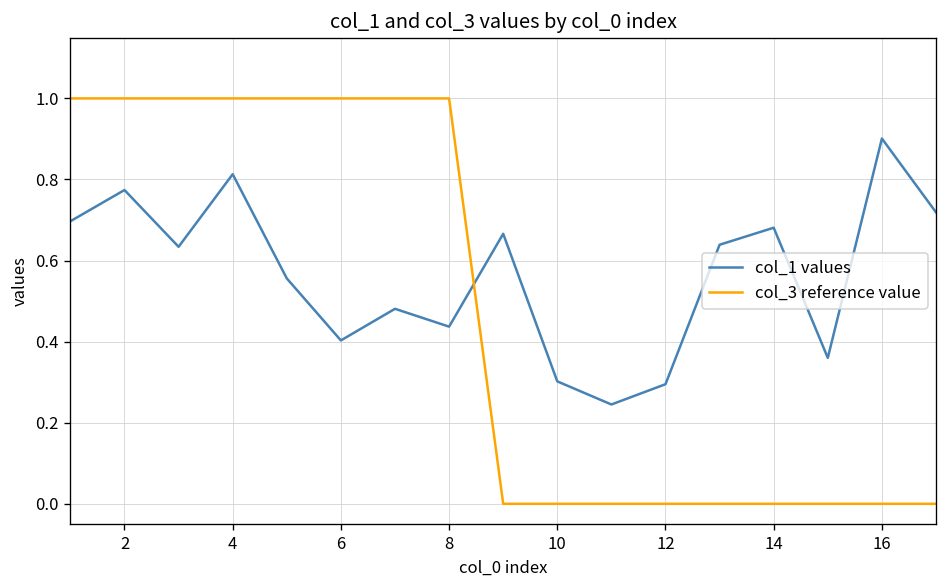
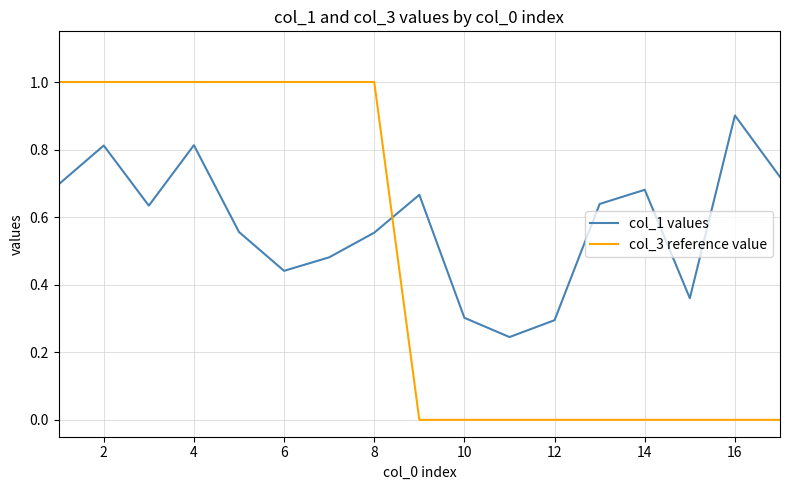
col_1 values, 2: 0.77 -> 0.81
col_1 values, 6: 0.40 -> 0.44
col_1 values, 8: 0.44 -> 0.55
